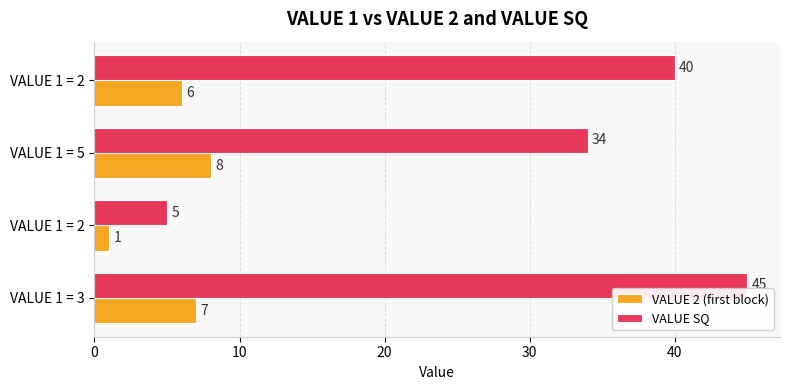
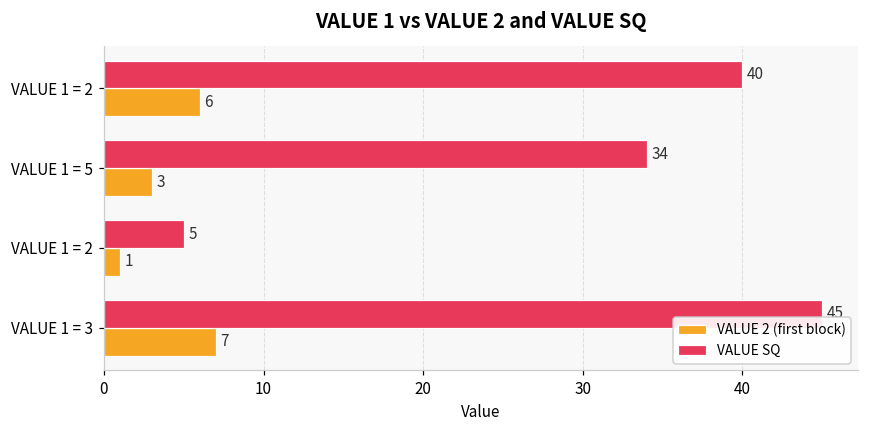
VALUE 2 (first block), VALUE 1 = 5: 8 -> 3
